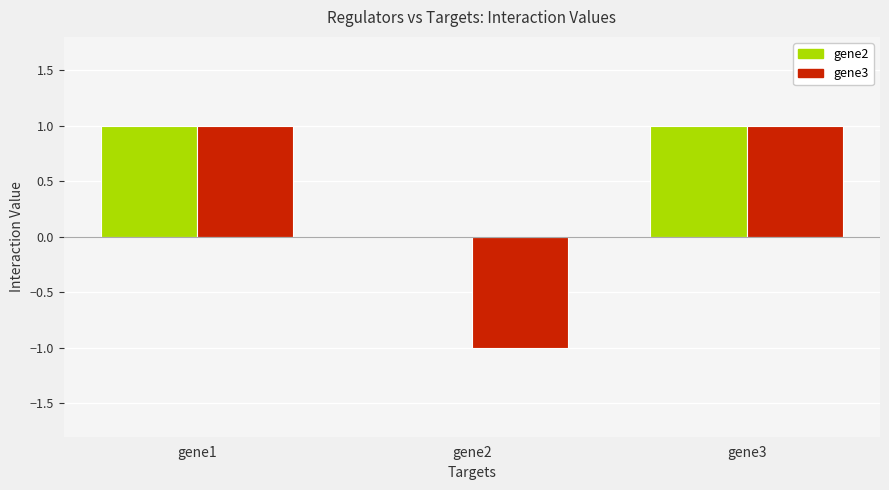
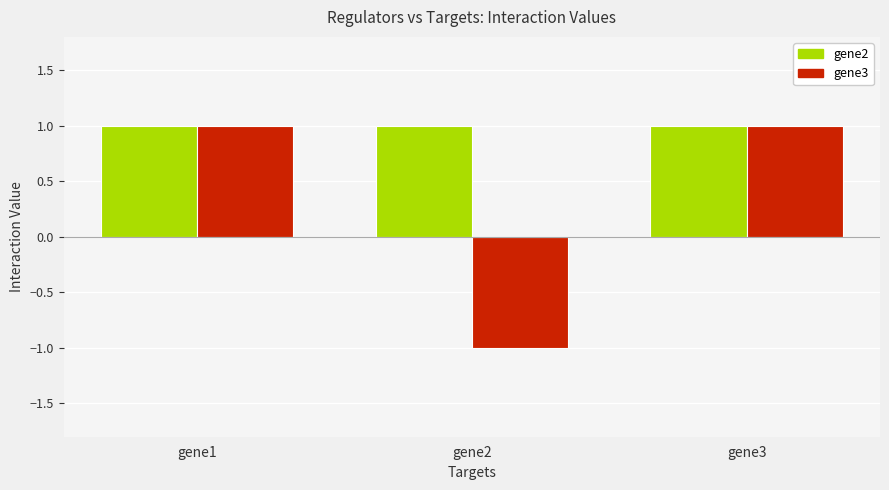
gene2, gene2: 0 -> 1
